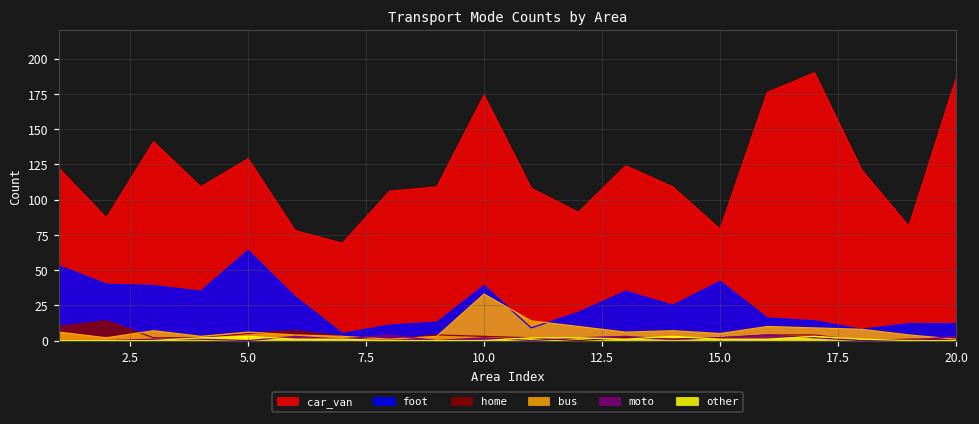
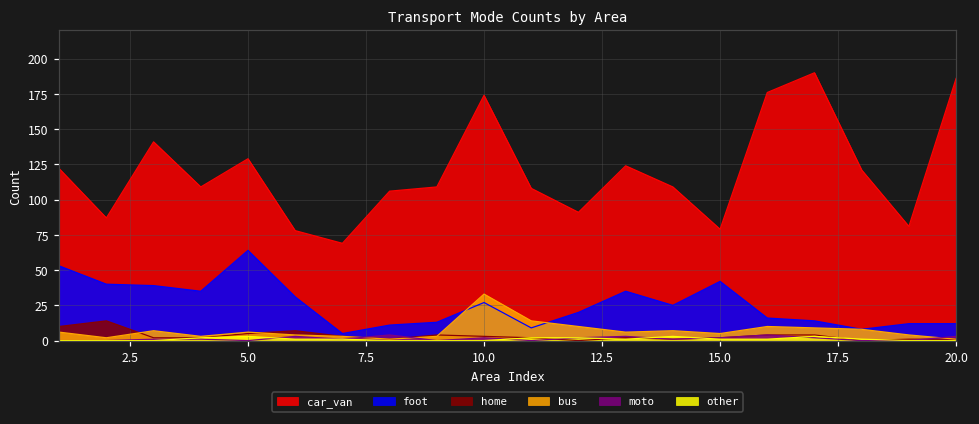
foot, 10.0: 39 -> 27
